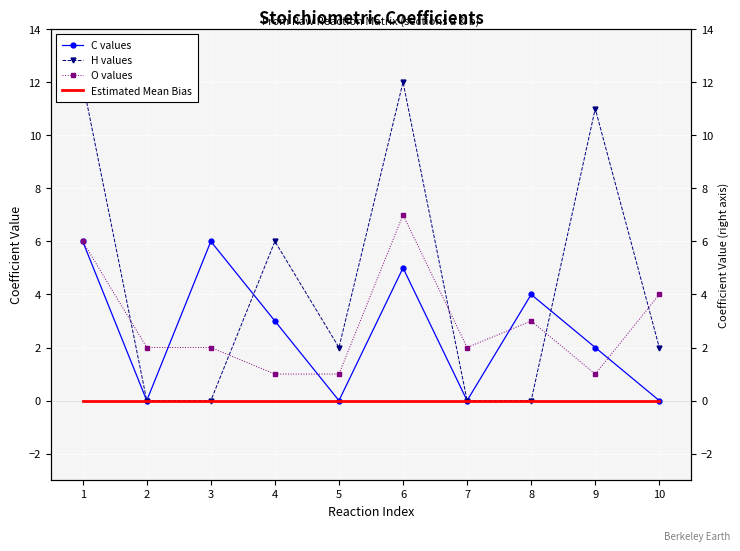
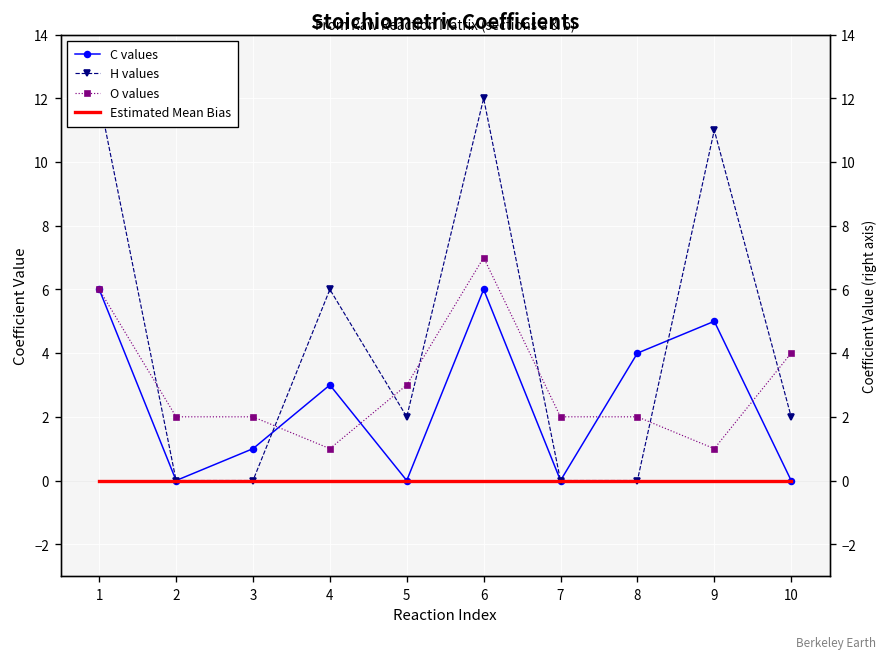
C values, 3: 6 -> 1
O values, 5: 1 -> 3
C values, 6: 5 -> 6
O values, 8: 3 -> 2
C values, 9: 2 -> 5
